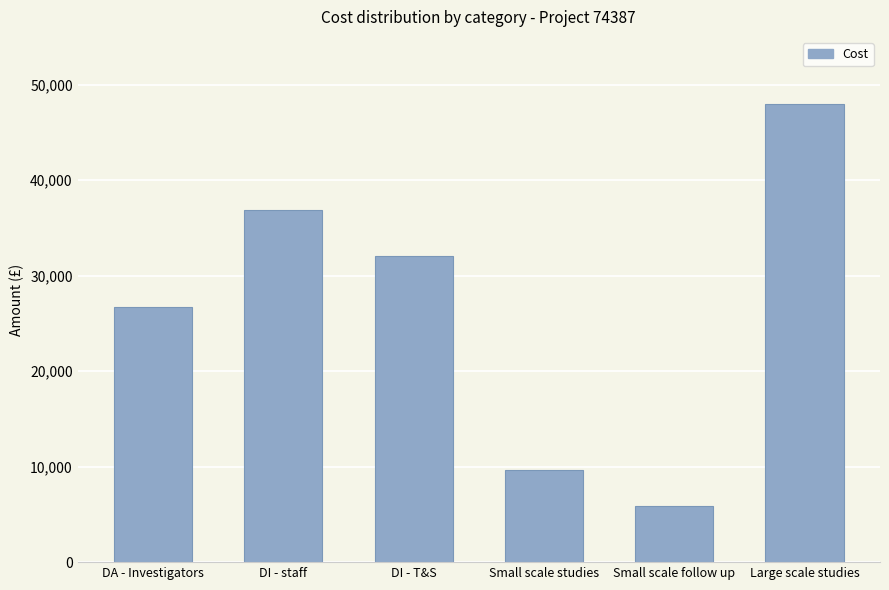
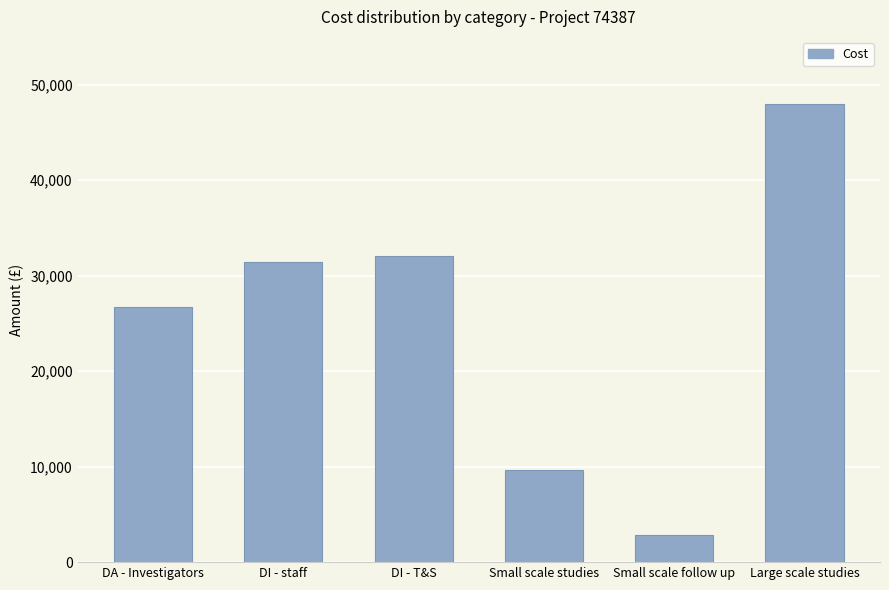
DI - staff: 37,000 -> 31,000
Small scale follow up: 6,000 -> 3,000
